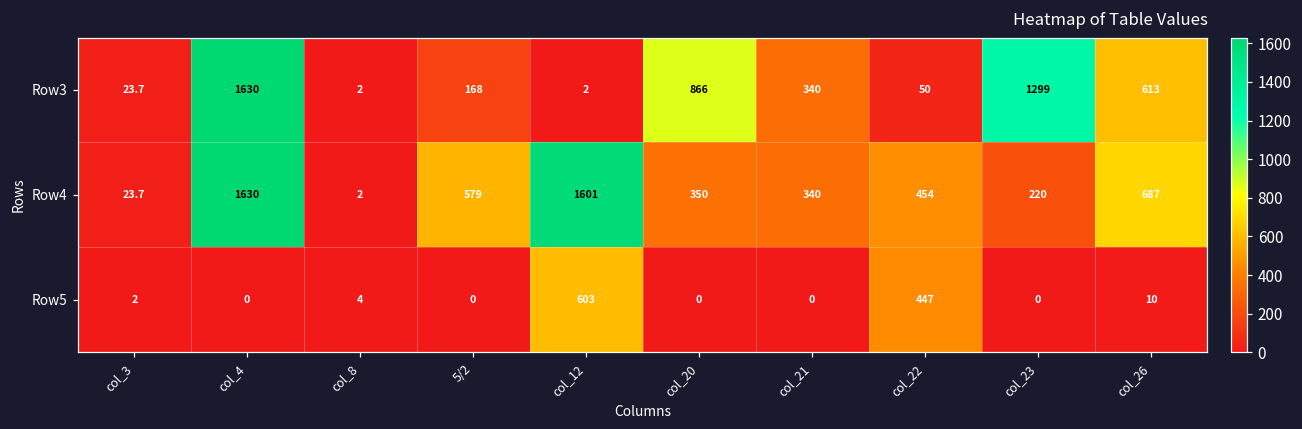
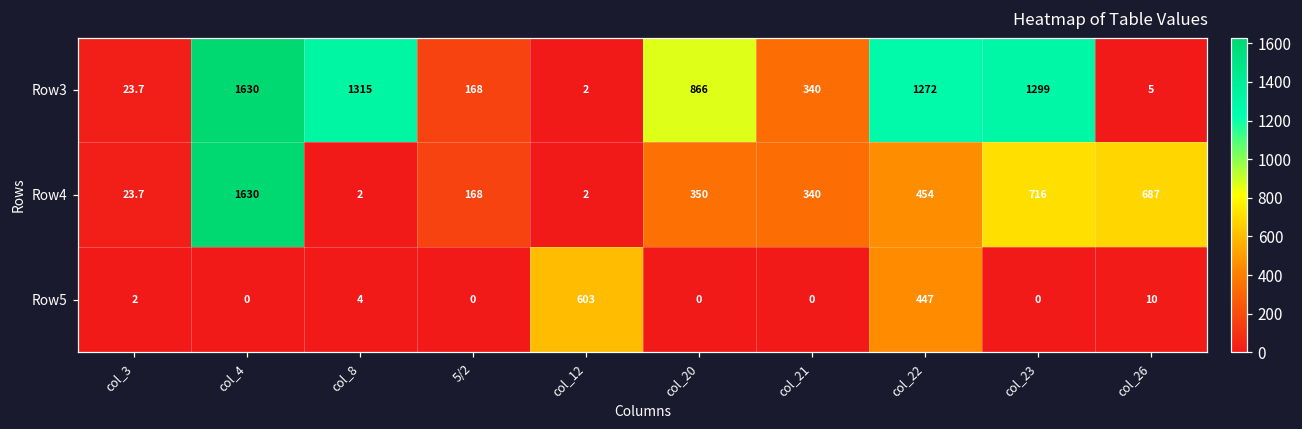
Row3, col_8: 2 -> 1315
Row3, col_22: 50 -> 1272
Row3, col_26: 613 -> 5
Row4, 5/2: 579 -> 168
Row4, col_12: 1601 -> 2
Row4, col_23: 220 -> 716
